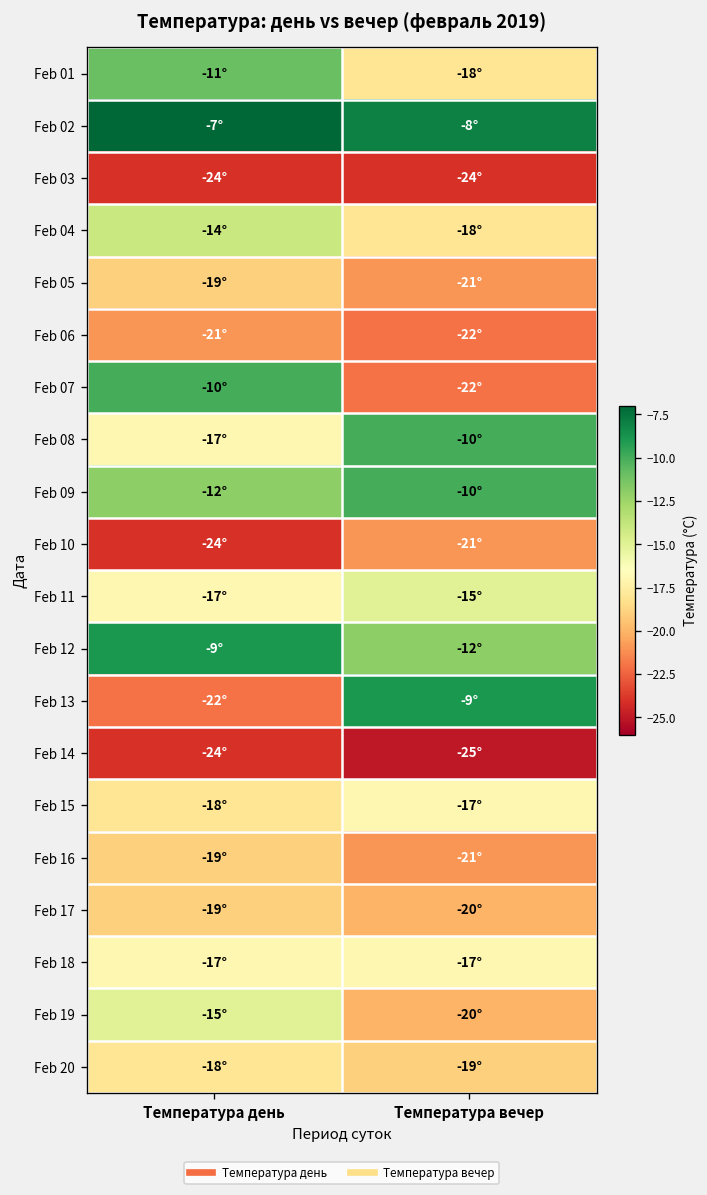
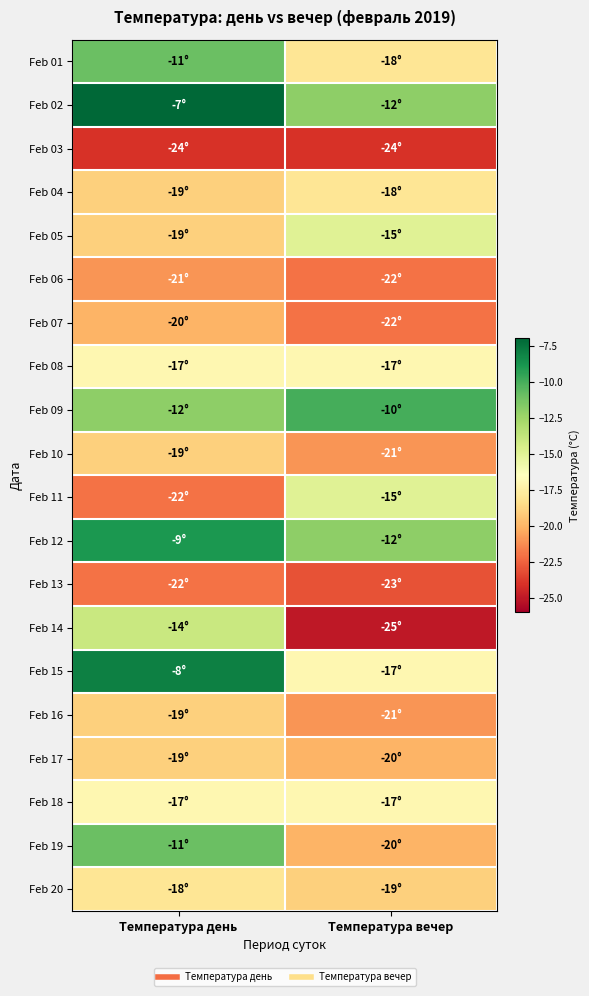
Feb 02, Температура вечер: -8° -> -12°
Feb 04, Температура день: -14° -> -19°
Feb 05, Температура вечер: -21° -> -15°
Feb 07, Температура день: -10° -> -20°
Feb 08, Температура вечер: -10° -> -17°
Feb 10, Температура день: -24° -> -19°
Feb 11, Температура день: -17° -> -22°
Feb 13, Температура вечер: -9° -> -23°
Feb 14, Температура день: -24° -> -14°
Feb 15, Температура день: -18° -> -8°
Feb 19, Температура день: -15° -> -11°
